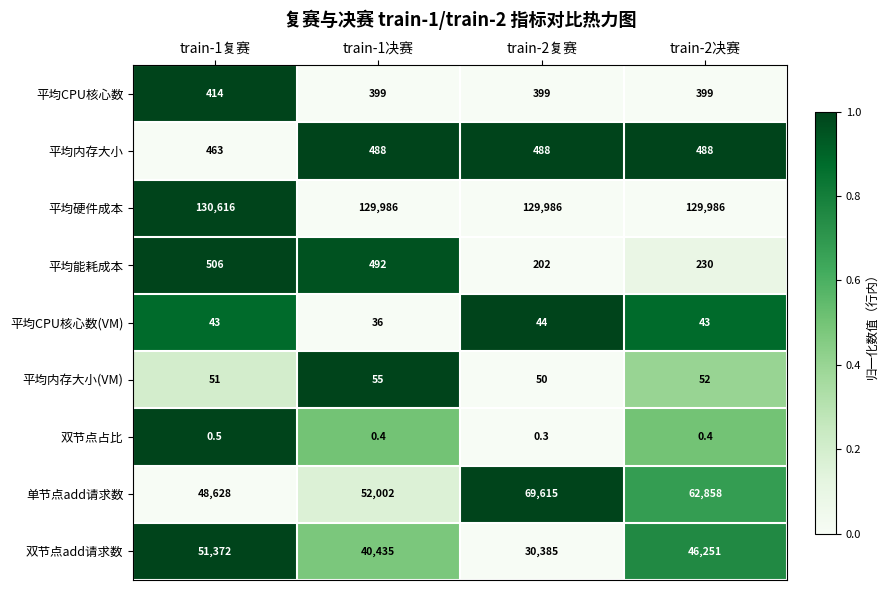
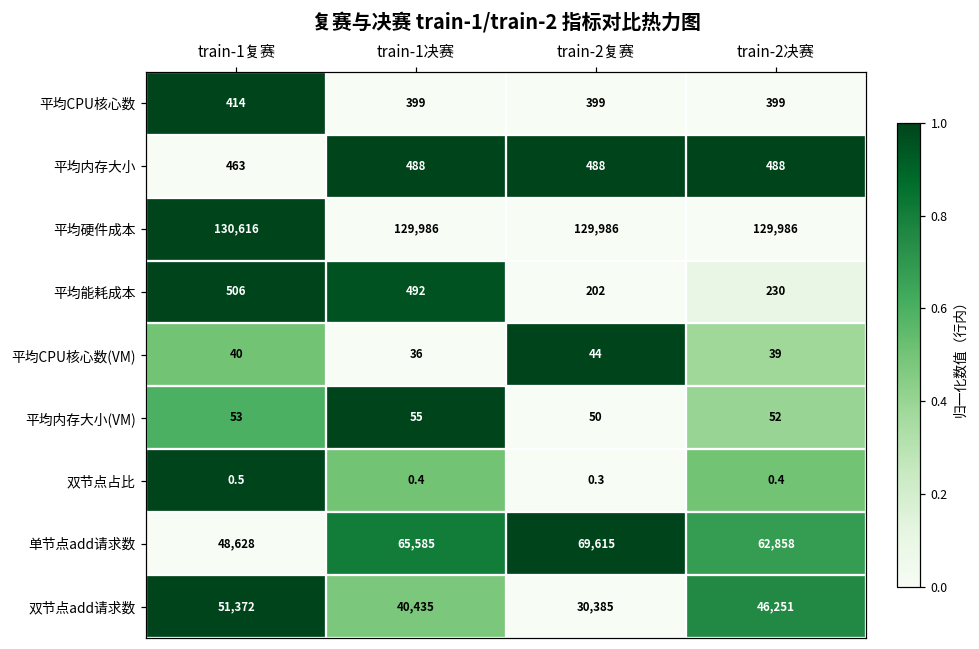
平均CPU核心数(VM), train-1复赛: 43 -> 40
平均CPU核心数(VM), train-2决赛: 43 -> 39
平均内存大小(VM), train-1复赛: 51 -> 53
单节点add请求数, train-1决赛: 52,002 -> 65,585
